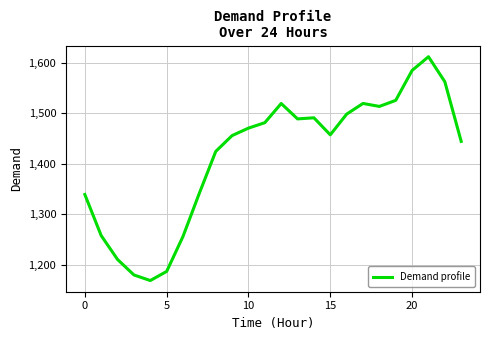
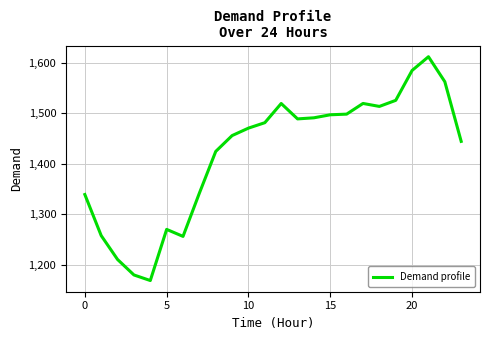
5: 1,190 -> 1,270
15: 1,460 -> 1,500
